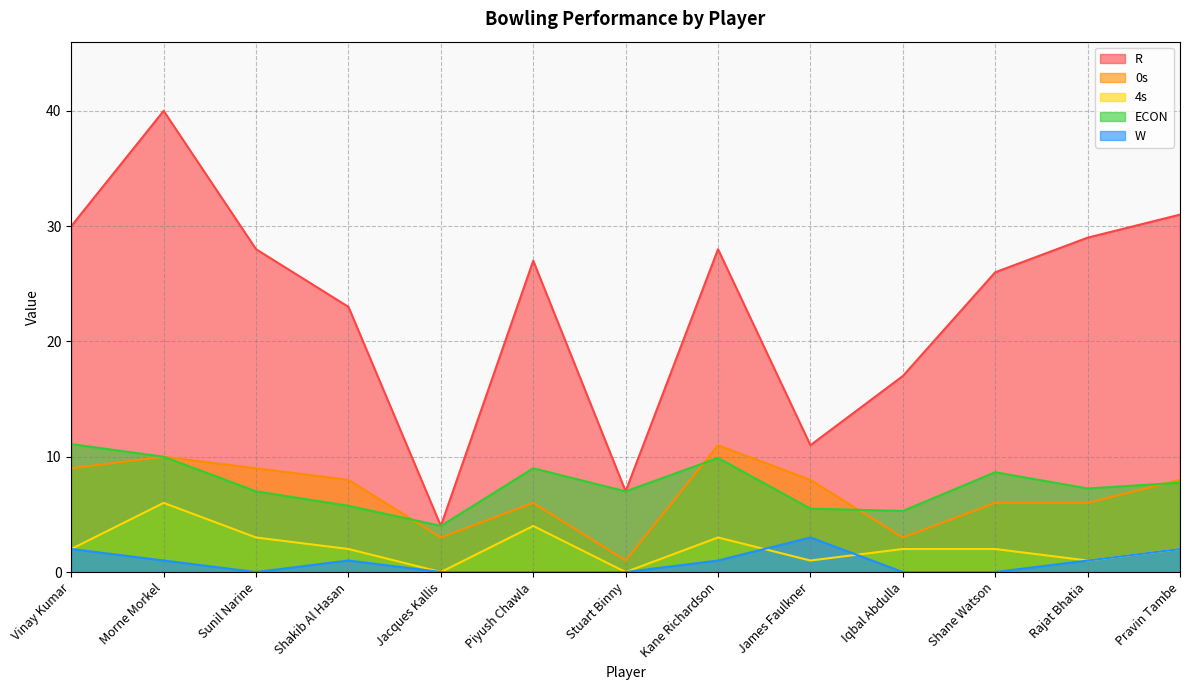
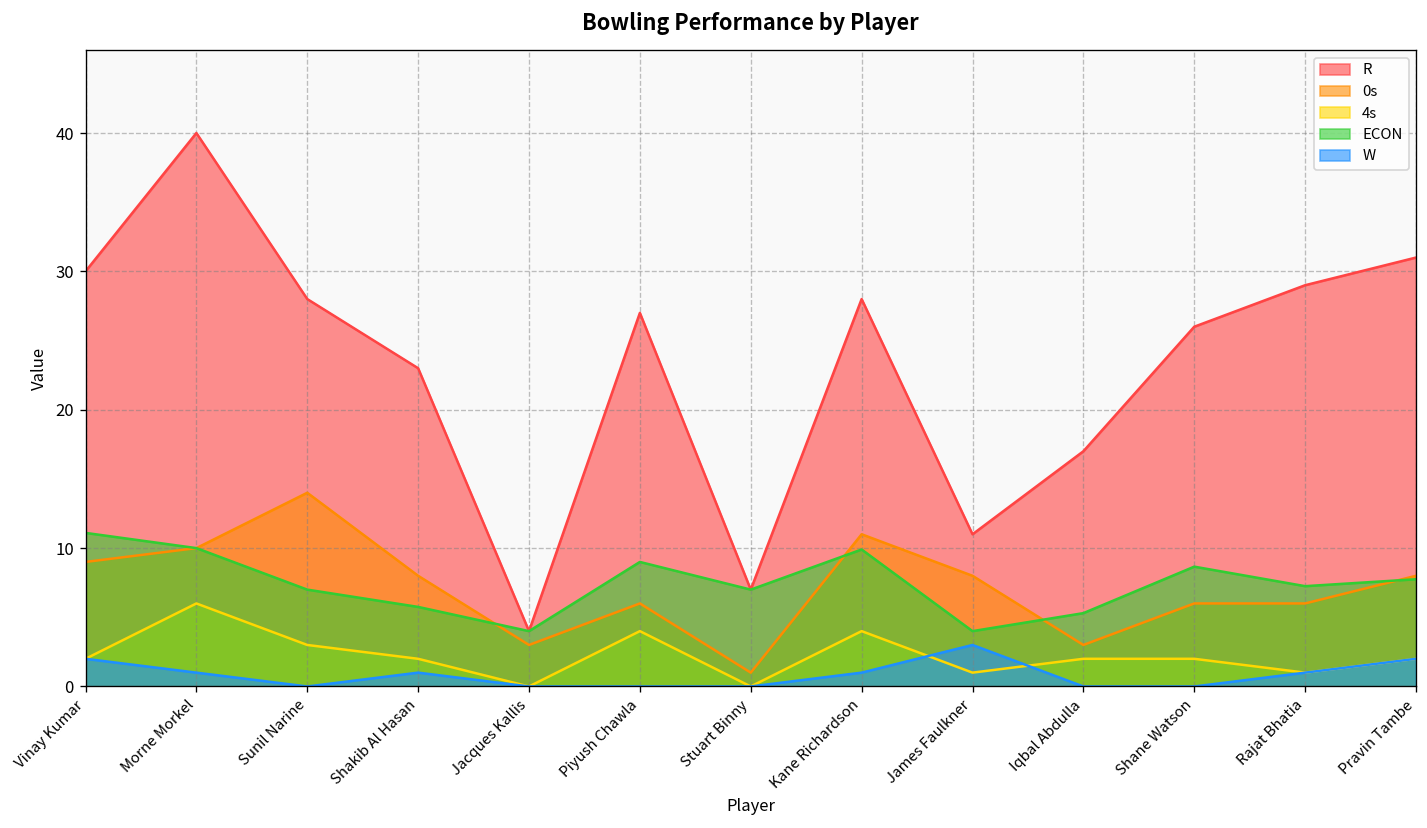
0s, Sunil Narine: 9 -> 14
4s, Kane Richardson: 3 -> 4
ECON, James Faulkner: 5.5 -> 4.0
